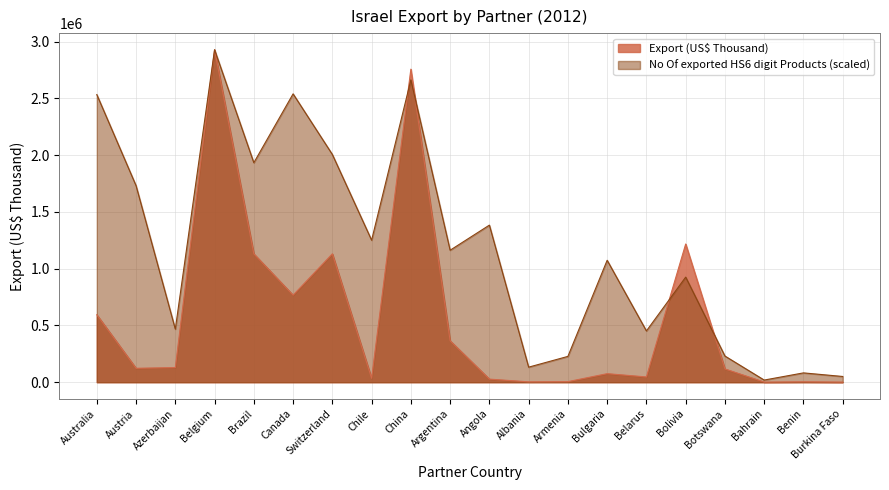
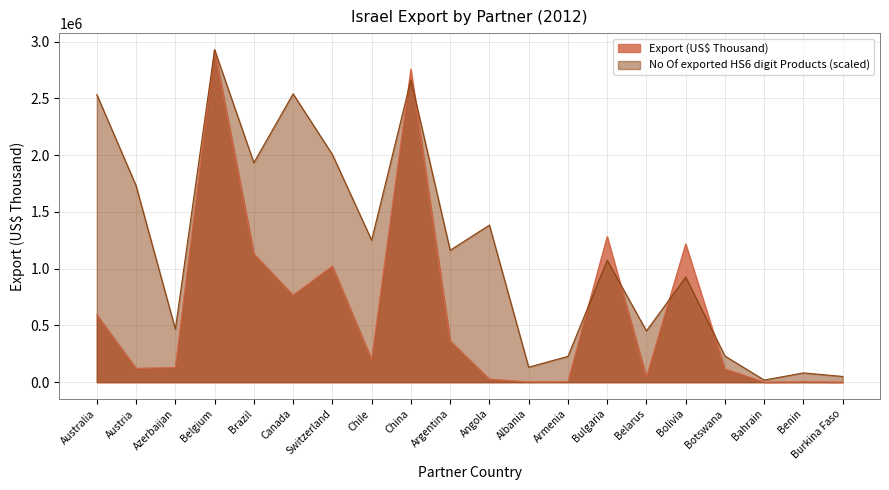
Export (US$ Thousand), Switzerland: 1130000 -> 1020000
Export (US$ Thousand), Chile: 30000 -> 200000
Export (US$ Thousand), Bulgaria: 80000 -> 1280000
